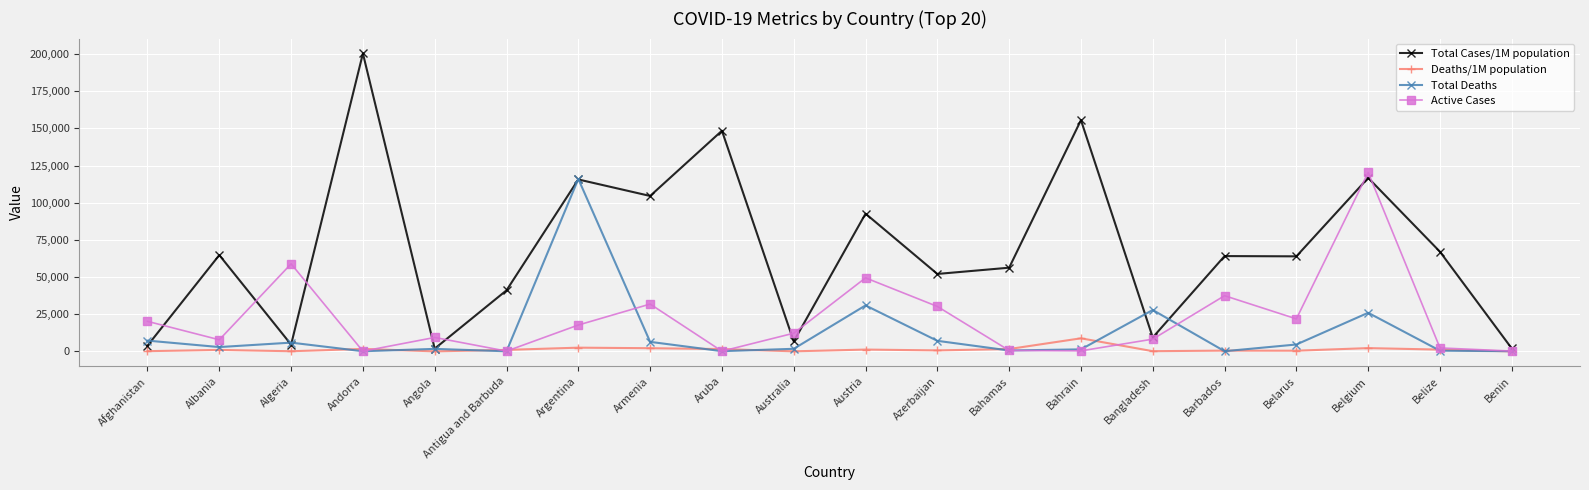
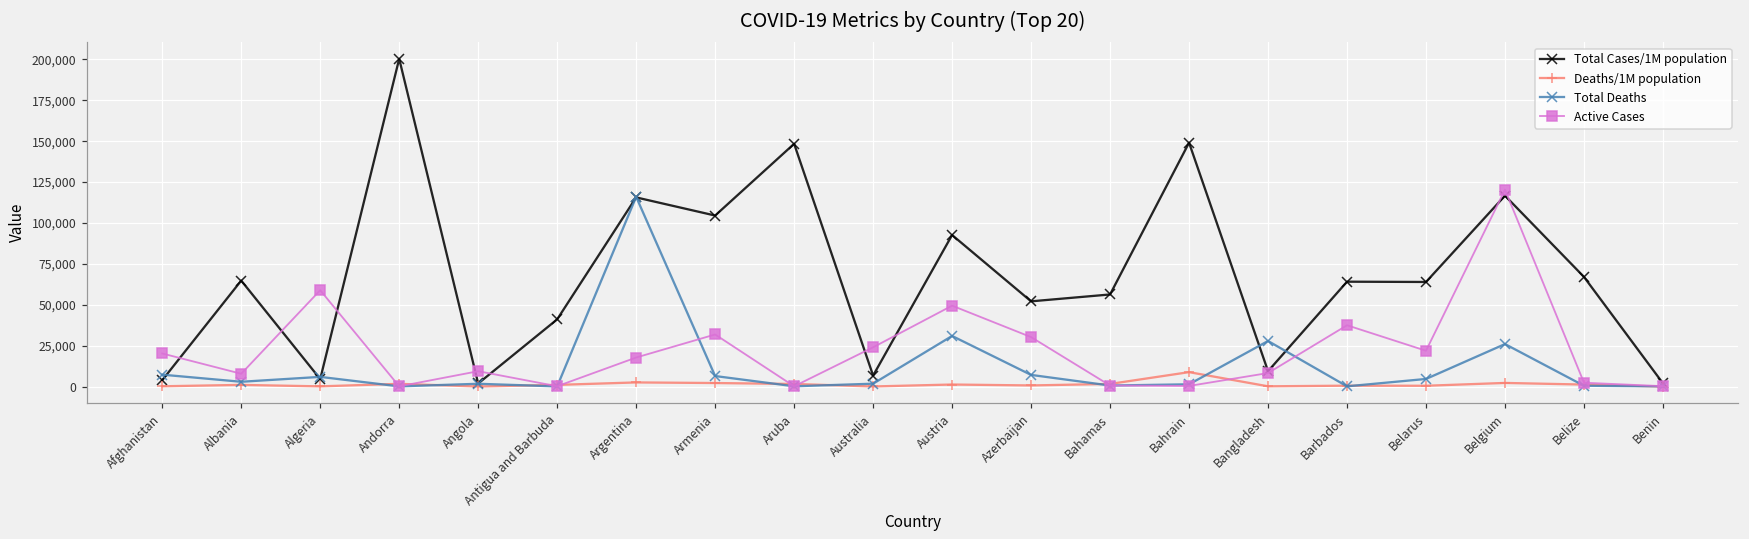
Active Cases, Australia: 12,000 -> 24,000
Total Cases/1M population, Bahrain: 156,000 -> 149,000
